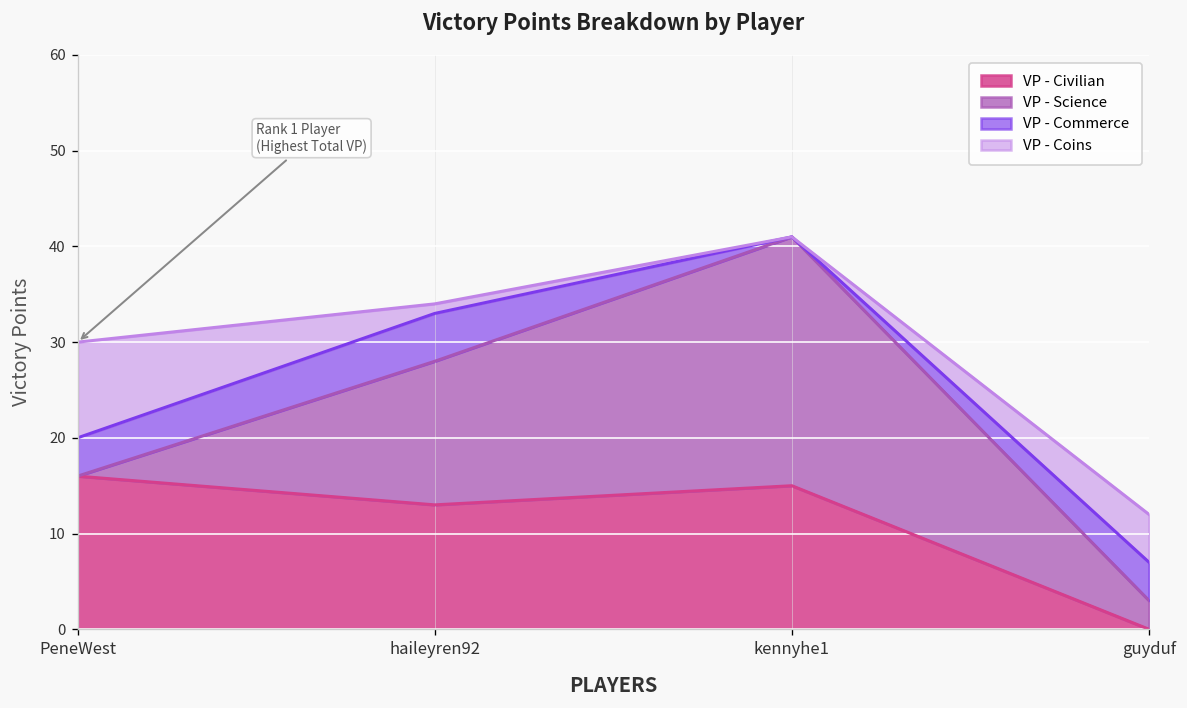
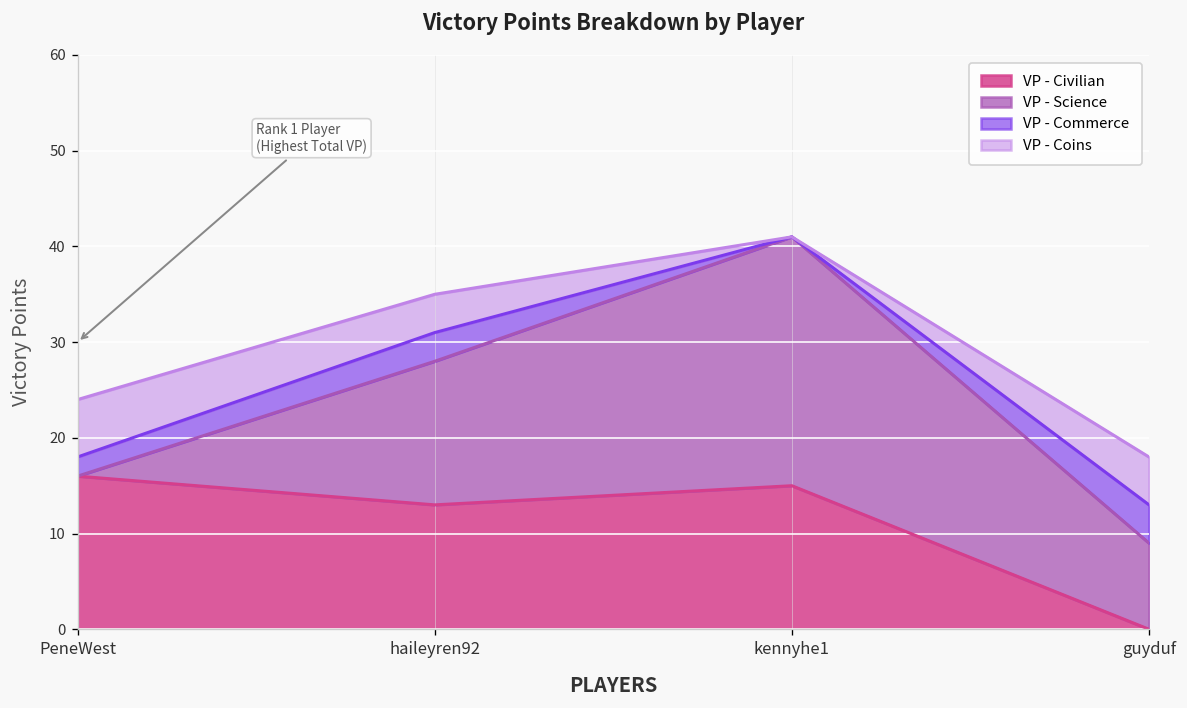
VP - Commerce, PeneWest: 4 -> 2
VP - Coins, PeneWest: 10 -> 6
VP - Commerce, haileyren92: 5 -> 3
VP - Coins, haileyren92: 1 -> 4
VP - Science, guyduf: 3 -> 9
